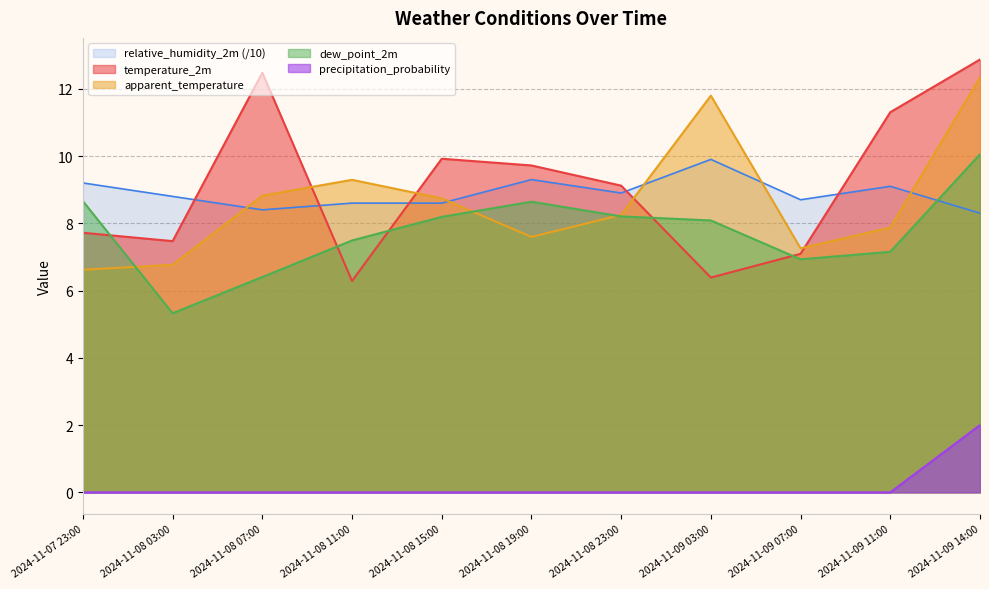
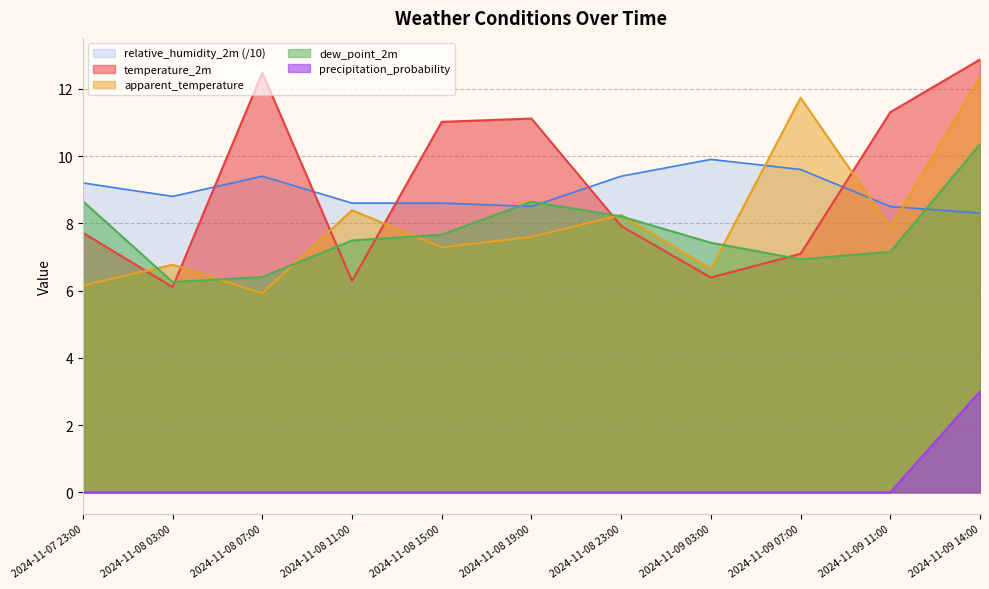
apparent_temperature, 2024-11-07 23:00: 6.6 -> 6.2
temperature_2m, 2024-11-08 03:00: 7.5 -> 6.1
dew_point_2m, 2024-11-08 03:00: 5.3 -> 6.3
relative_humidity_2m (/10), 2024-11-08 07:00: 8.4 -> 9.4
apparent_temperature, 2024-11-08 07:00: 8.8 -> 5.9
apparent_temperature, 2024-11-08 11:00: 9.3 -> 8.4
temperature_2m, 2024-11-08 15:00: 9.9 -> 11.0
apparent_temperature, 2024-11-08 15:00: 8.7 -> 7.3
dew_point_2m, 2024-11-08 15:00: 8.2 -> 7.7
relative_humidity_2m (/10), 2024-11-08 19:00: 9.3 -> 8.5
temperature_2m, 2024-11-08 19:00: 9.7 -> 11.1
relative_humidity_2m (/10), 2024-11-08 23:00: 8.9 -> 9.4
temperature_2m, 2024-11-08 23:00: 9.1 -> 7.9
apparent_temperature, 2024-11-09 03:00: 11.8 -> 6.6
dew_point_2m, 2024-11-09 03:00: 8.1 -> 7.4
relative_humidity_2m (/10), 2024-11-09 07:00: 8.7 -> 9.6
apparent_temperature, 2024-11-09 07:00: 7.3 -> 11.7
relative_humidity_2m (/10), 2024-11-09 11:00: 9.1 -> 8.5
dew_point_2m, 2024-11-09 14:00: 10.1 -> 10.3
precipitation_probability, 2024-11-09 14:00: 2 -> 3
